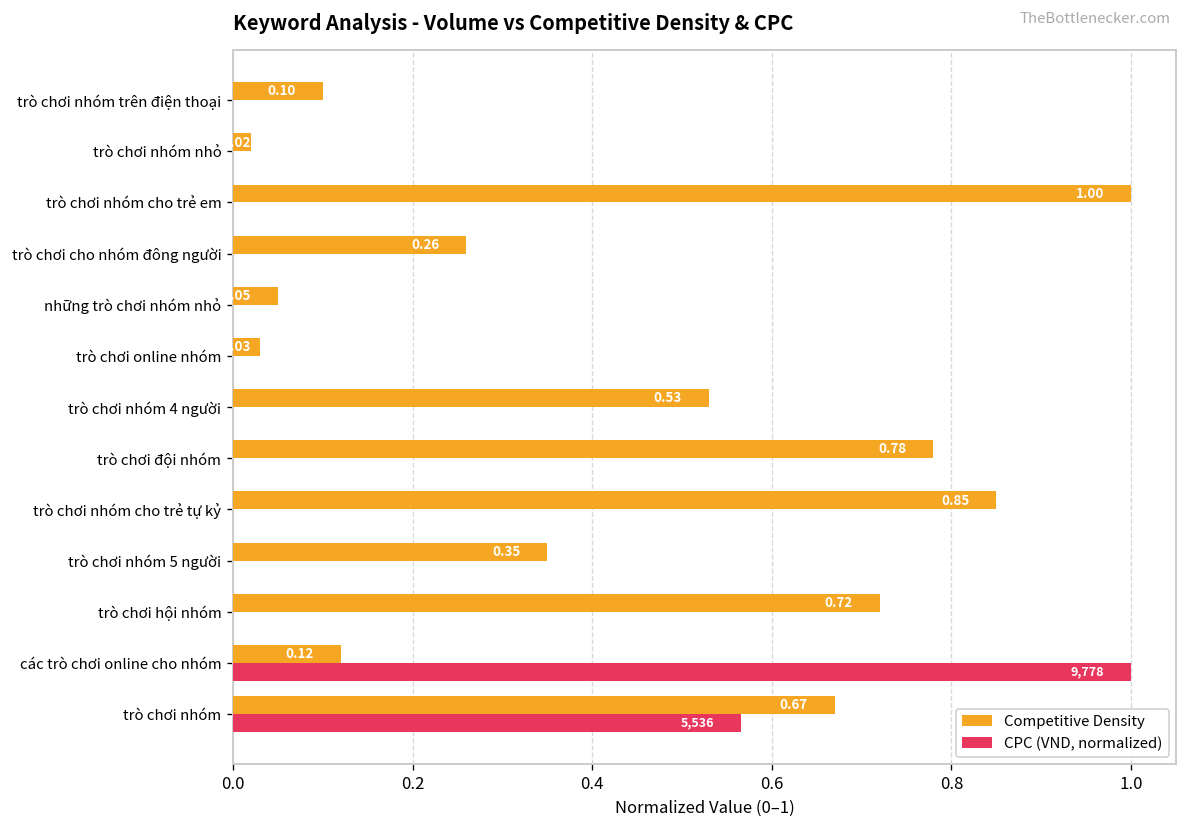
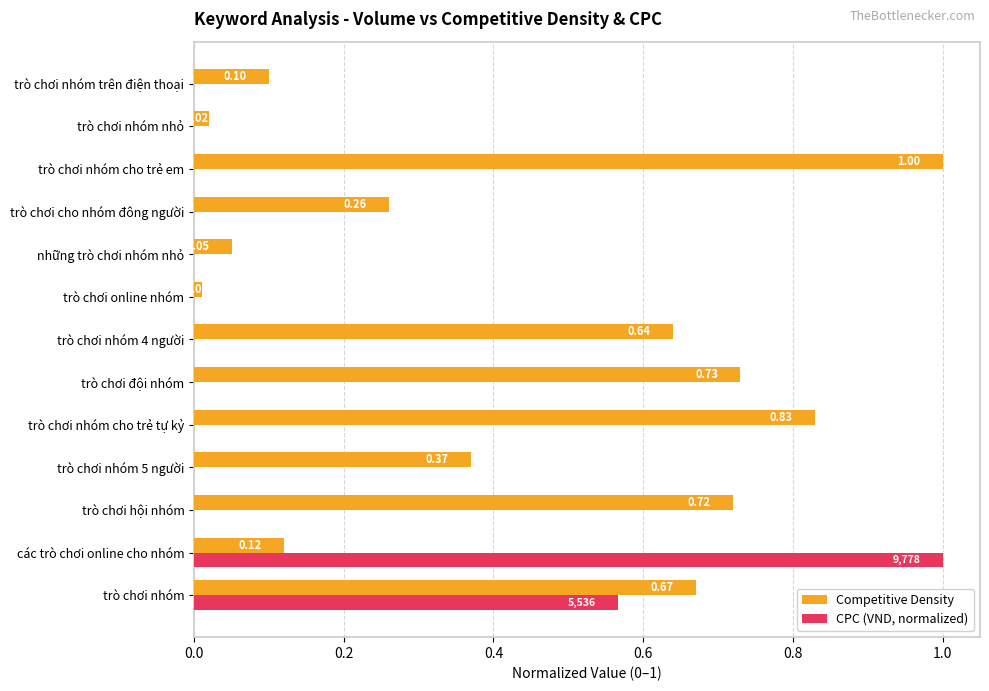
Competitive Density, trò chơi online nhóm: 0.03 -> 0.01
Competitive Density, trò chơi nhóm 4 người: 0.53 -> 0.64
Competitive Density, trò chơi đội nhóm: 0.78 -> 0.73
Competitive Density, trò chơi nhóm cho trẻ tự kỷ: 0.85 -> 0.83
Competitive Density, trò chơi nhóm 5 người: 0.35 -> 0.37
